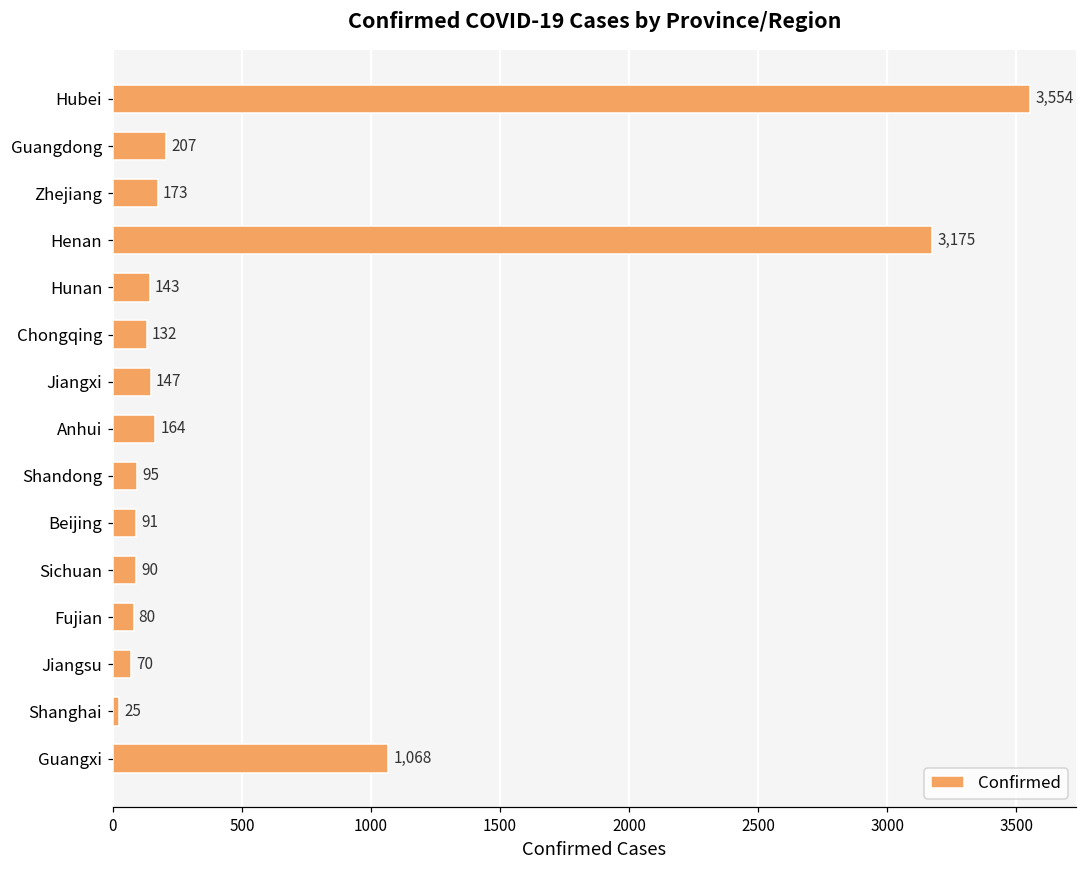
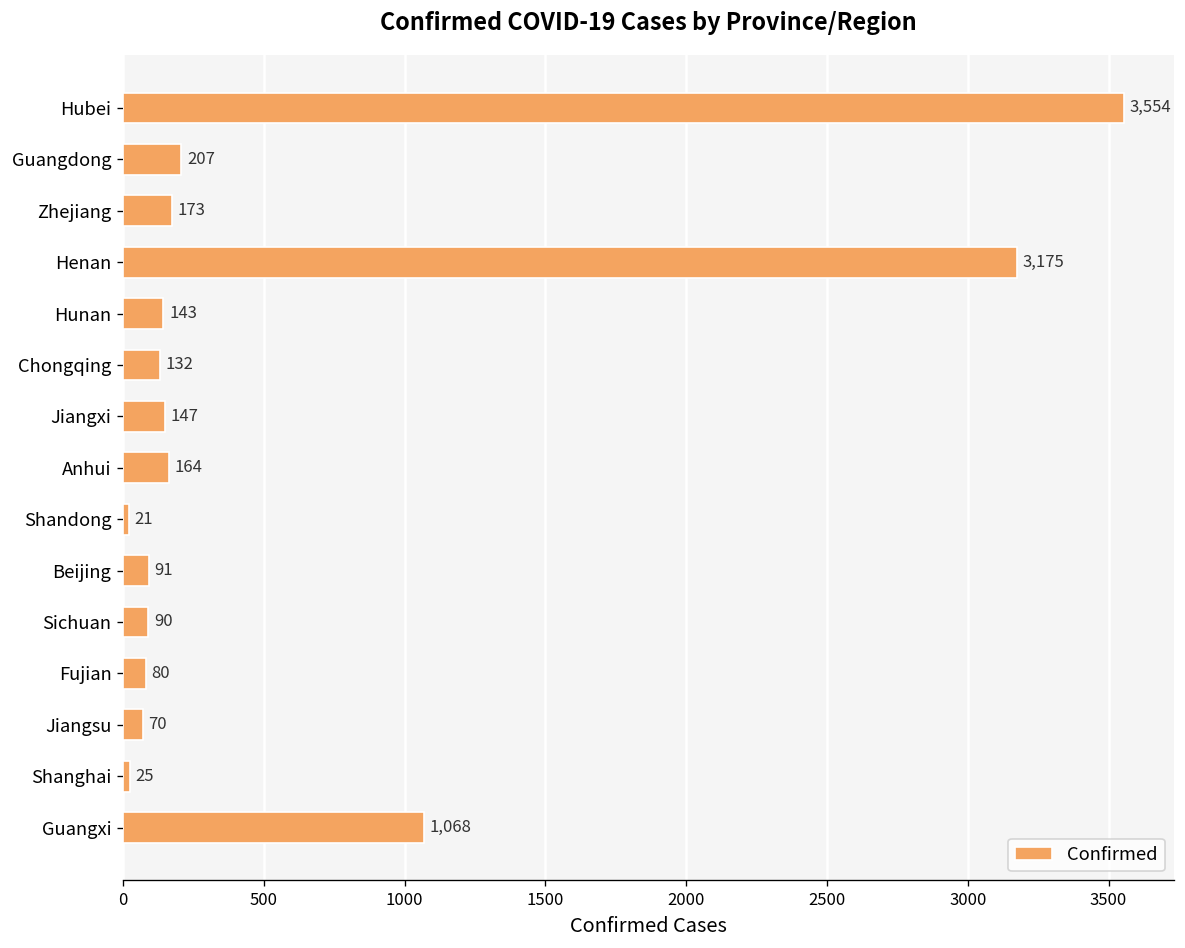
Shandong: 95 -> 21
